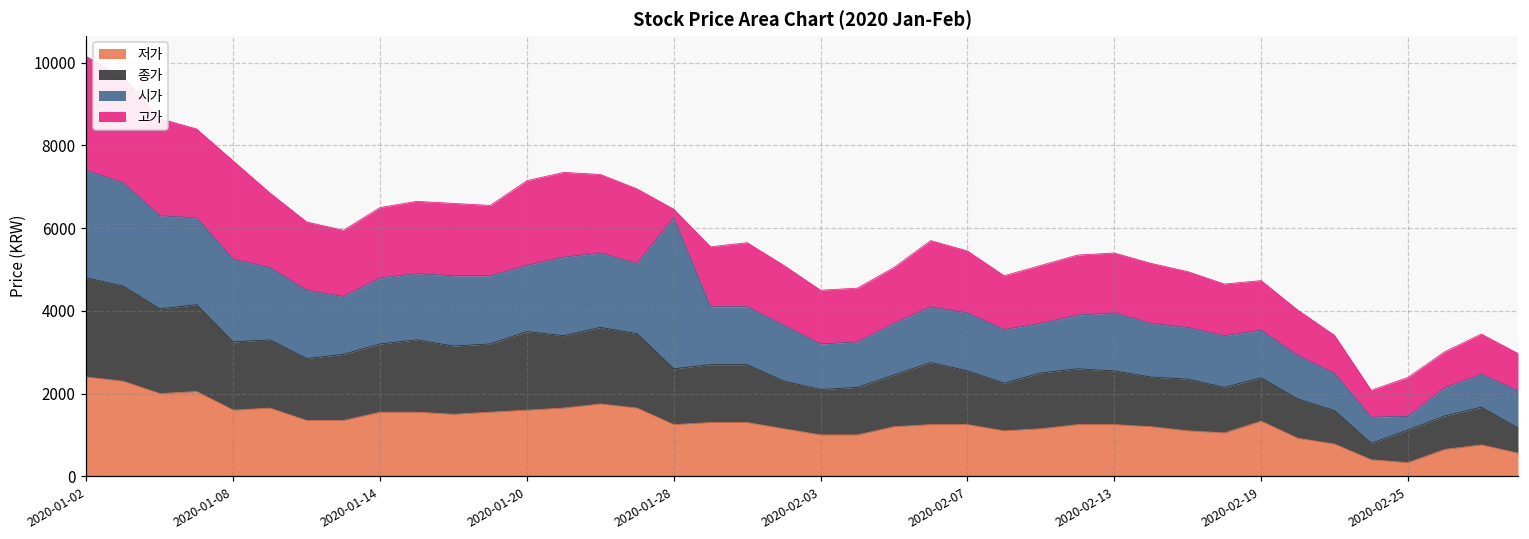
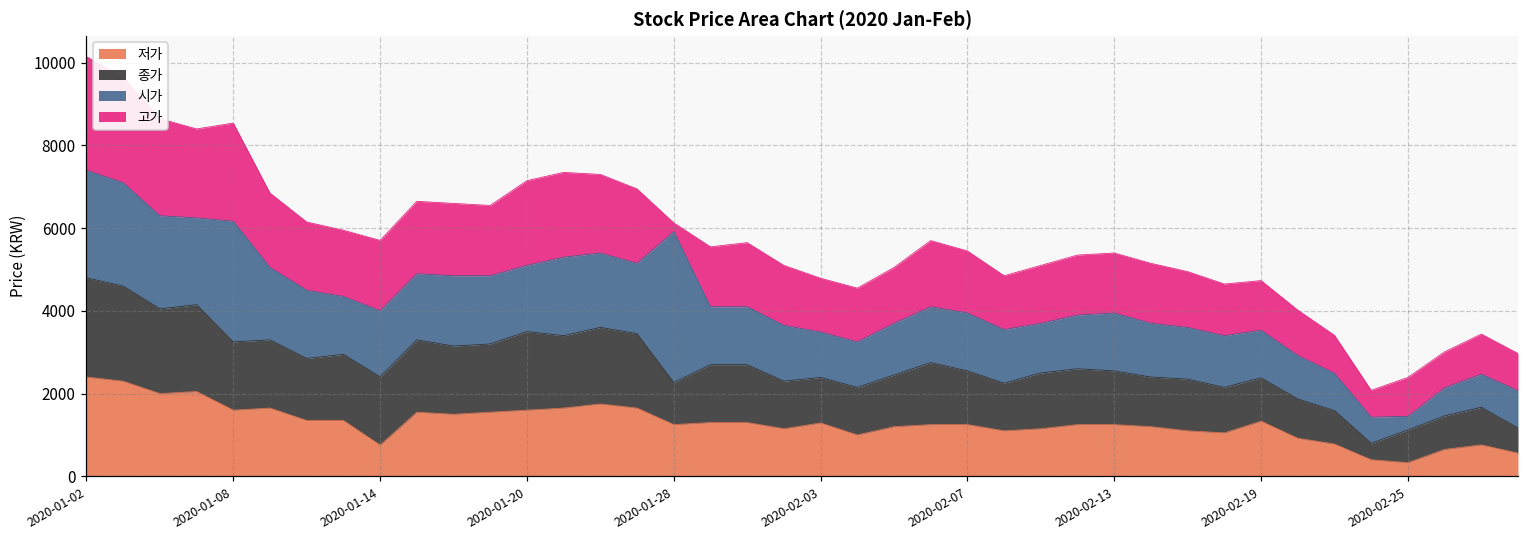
시가, 2020-01-08: 2000 -> 2900
저가, 2020-01-14: 1600 -> 800
종가, 2020-01-28: 1400 -> 1000
저가, 2020-02-03: 1000 -> 1300
